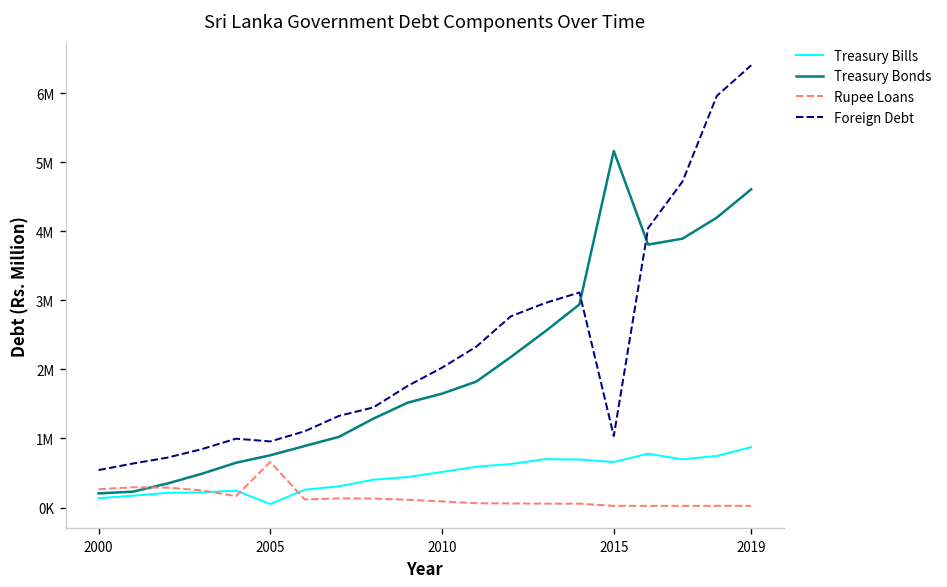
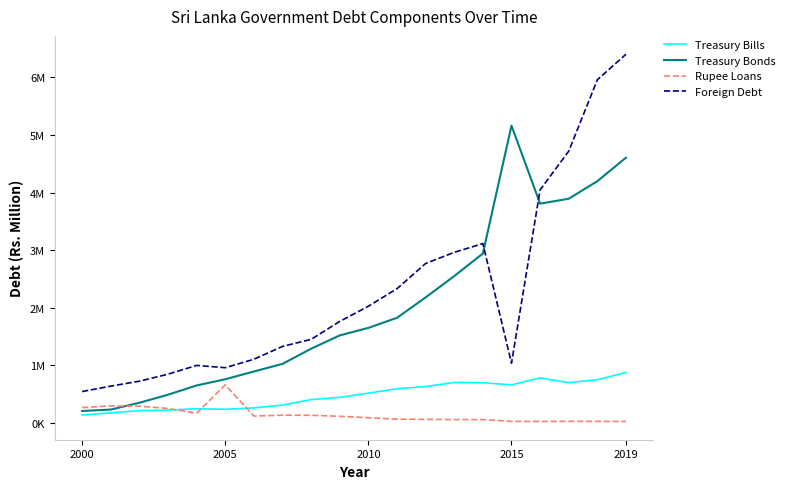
Treasury Bills, 2005: 100000 -> 200000
